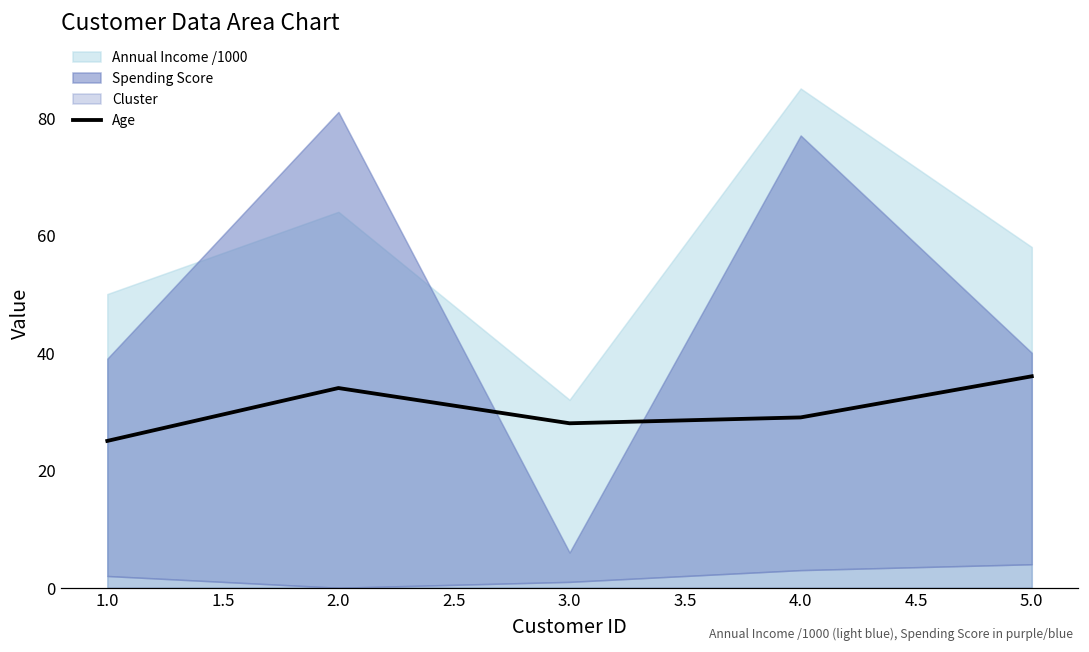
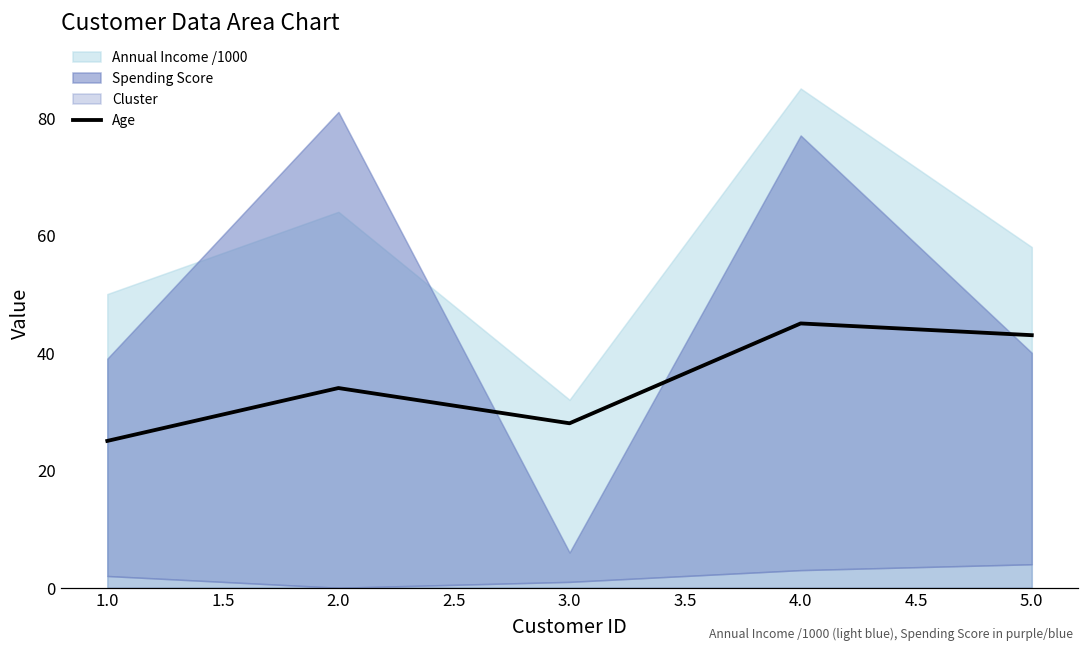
Age, 4.0: 29 -> 45
Age, 5.0: 36 -> 43
